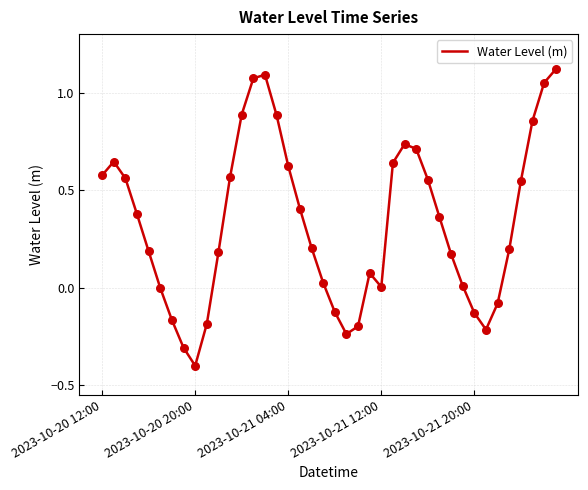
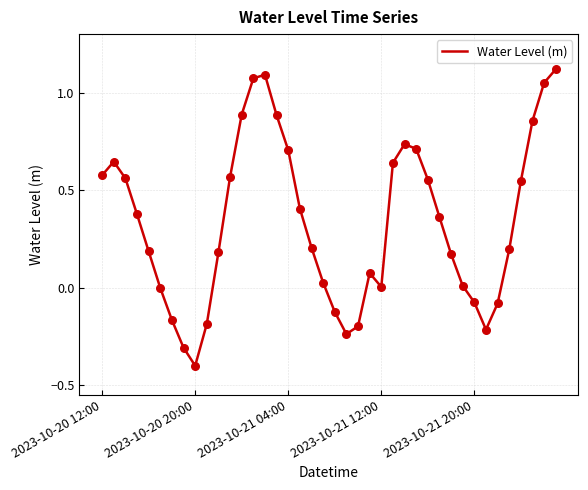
2023-10-21 04:00: 0.62 -> 0.71
2023-10-21 20:00: -0.13 -> -0.08
